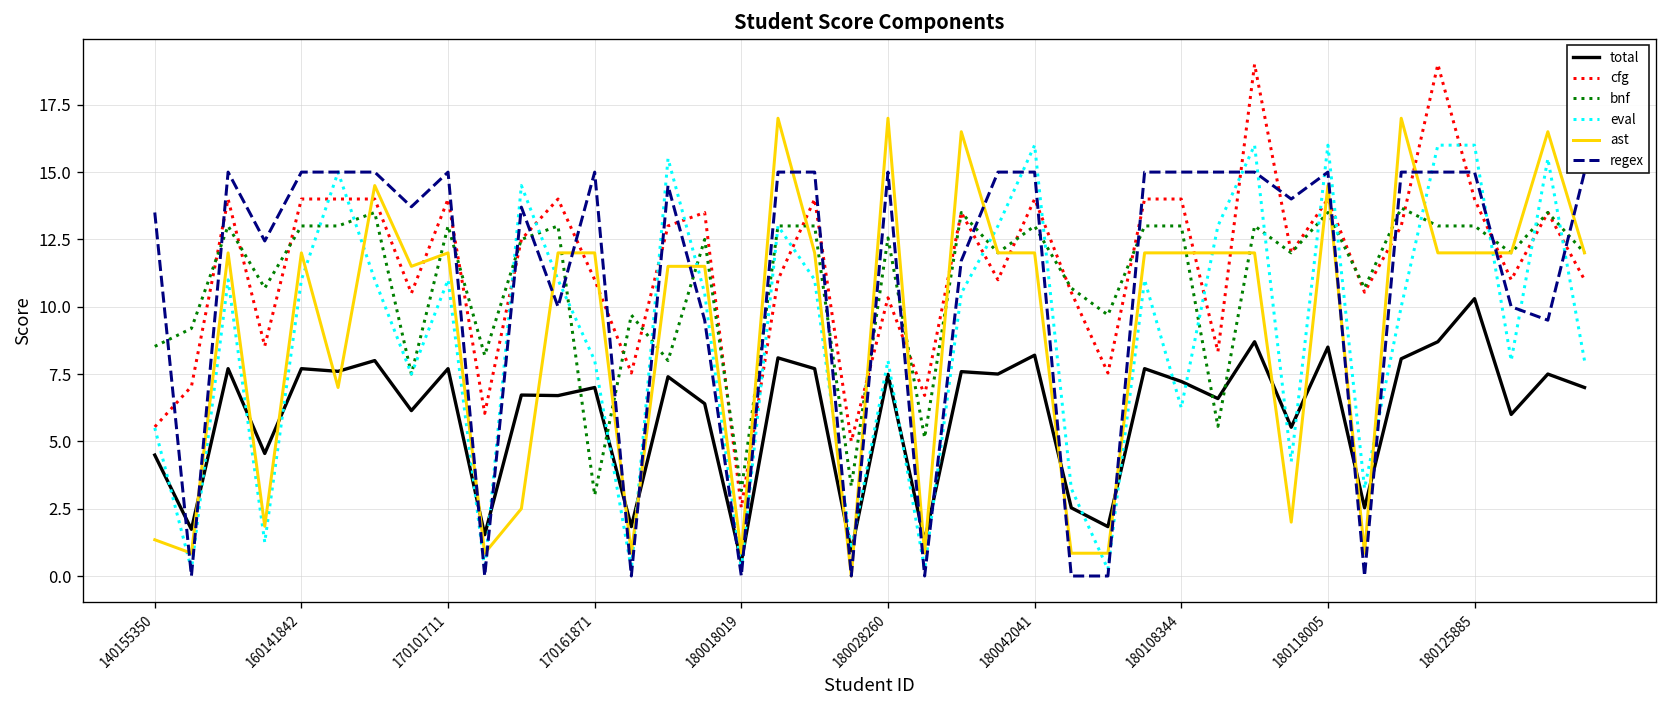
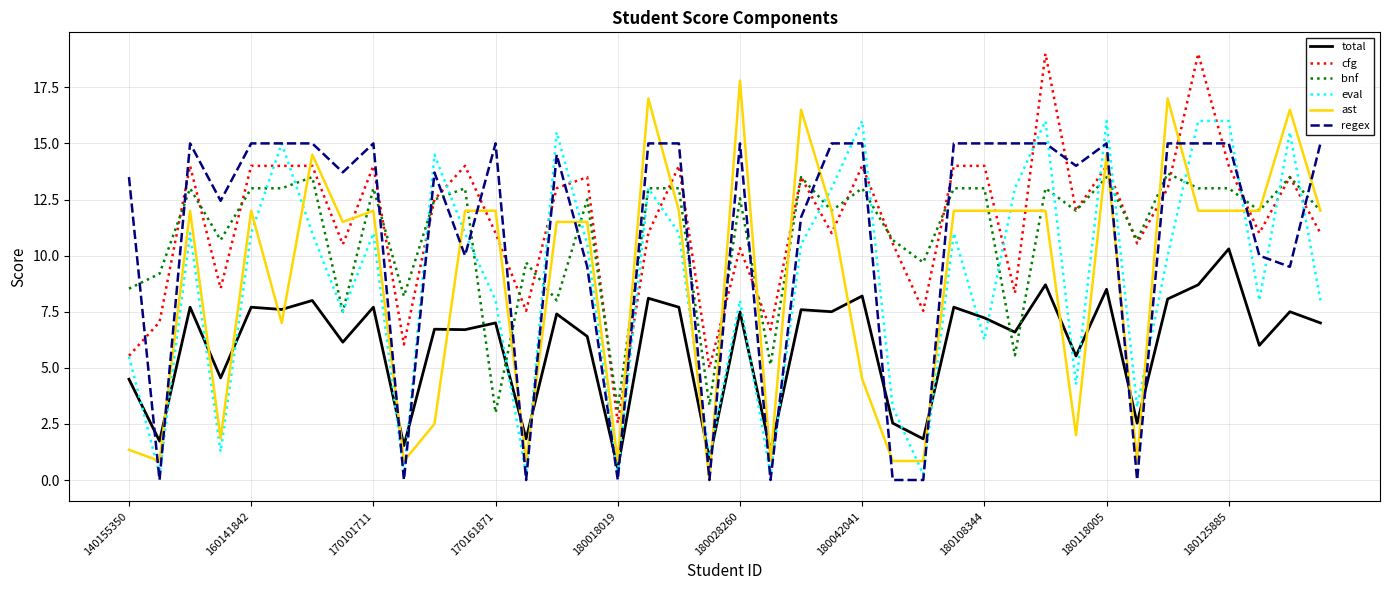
ast, 180028260: 17.0 -> 17.8
ast, 180042041: 12.0 -> 4.5
